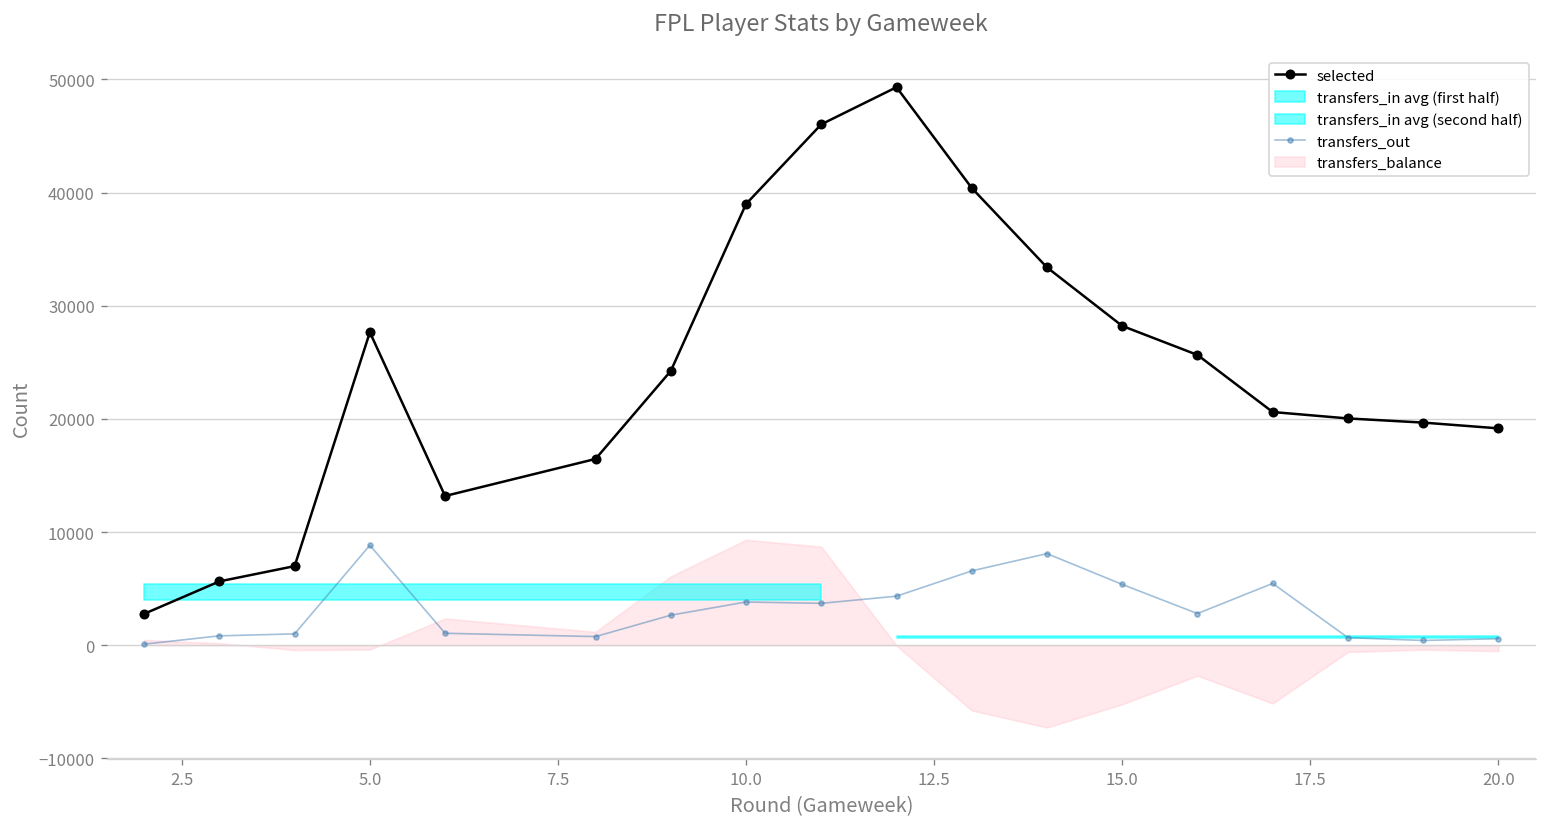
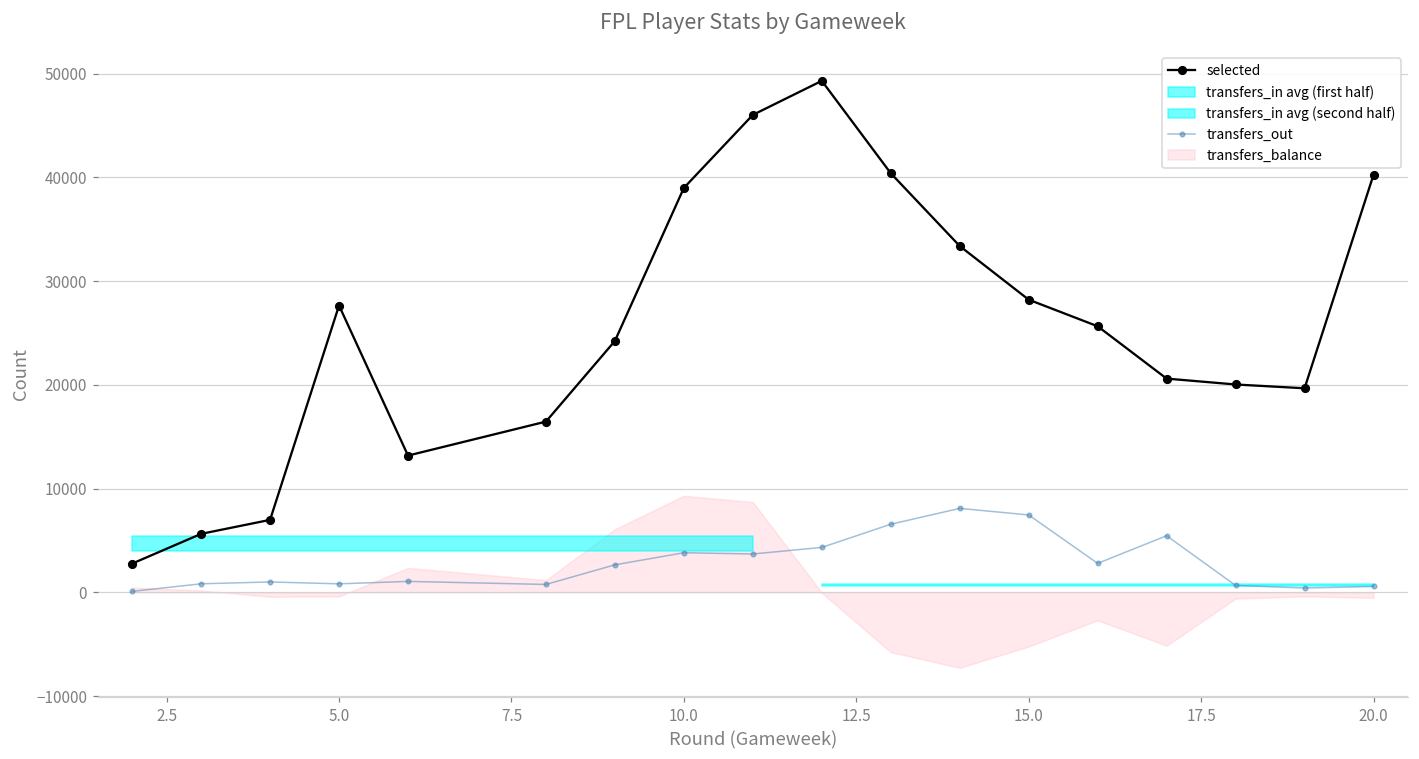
transfers_out, 5.0: 9000 -> 1000
transfers_out, 15.0: 5000 -> 7000
selected, 20.0: 19000 -> 40000
